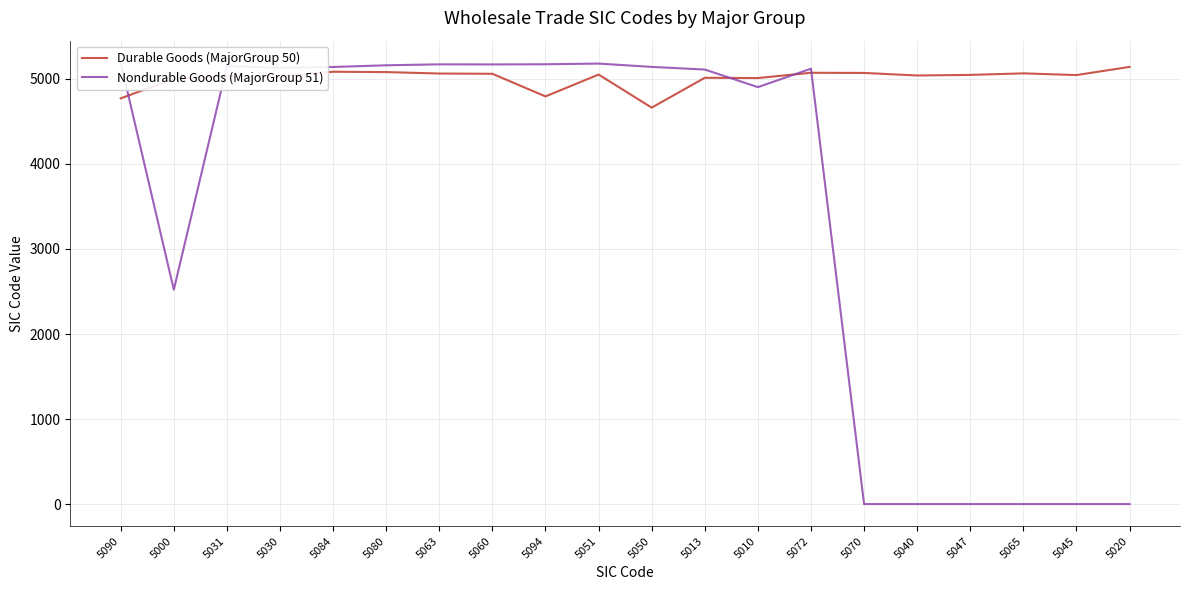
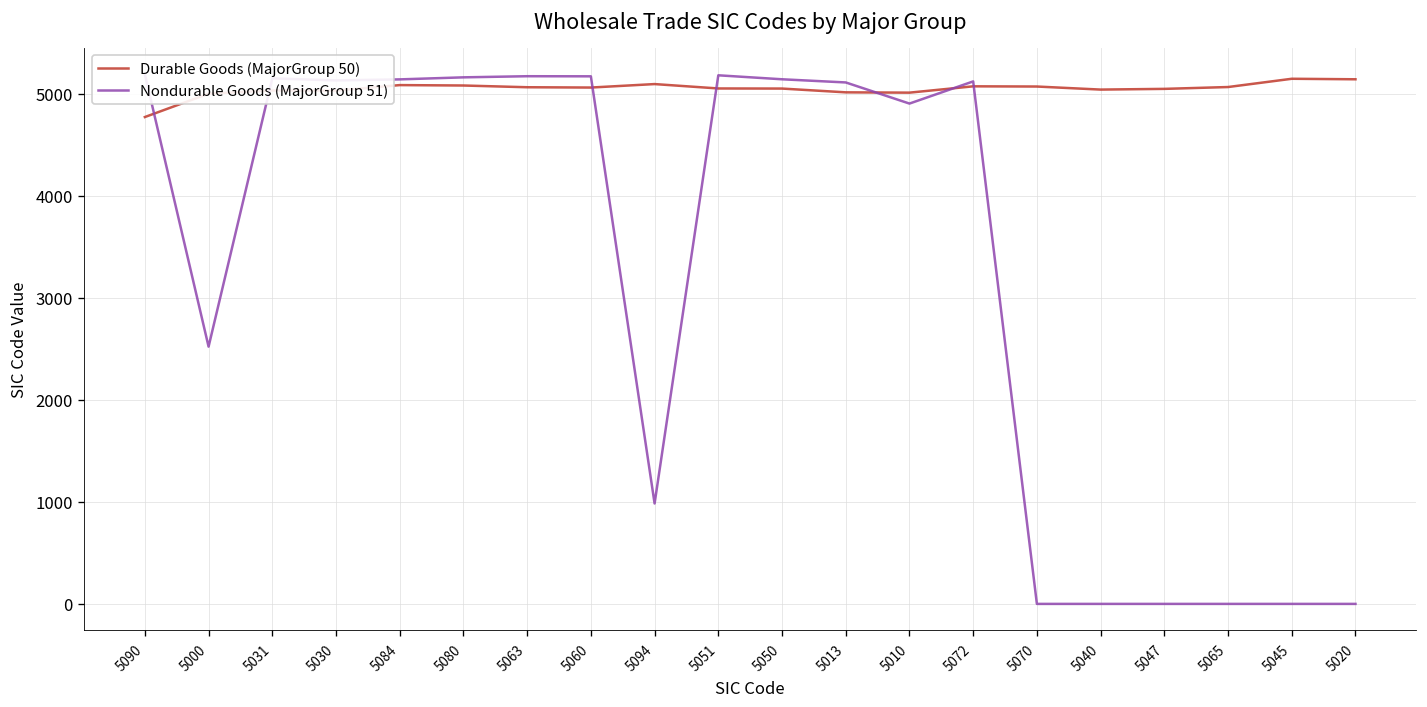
Durable Goods (MajorGroup 50), 5094: 4800 -> 5100
Nondurable Goods (MajorGroup 51), 5094: 5200 -> 1000
Durable Goods (MajorGroup 50), 5050: 4700 -> 5100
Durable Goods (MajorGroup 50), 5045: 5000 -> 5100
